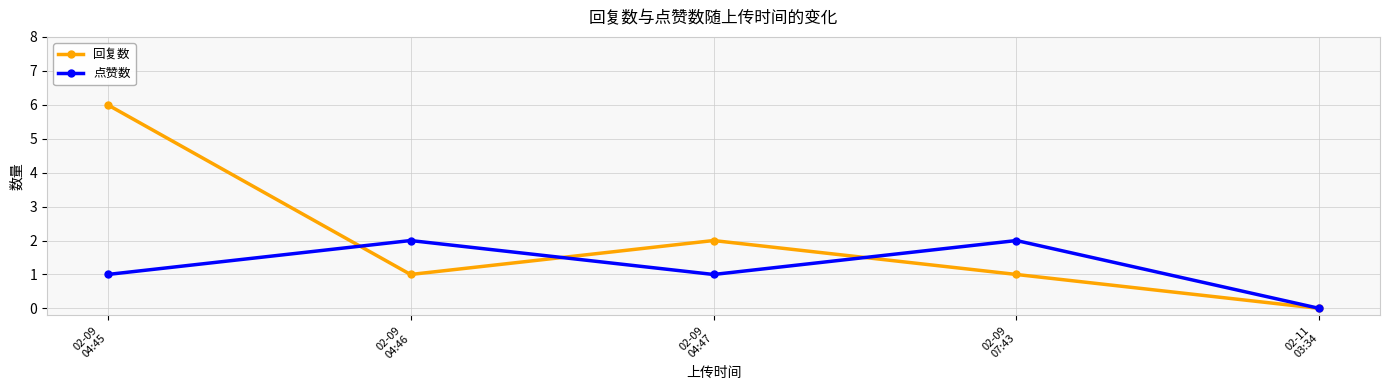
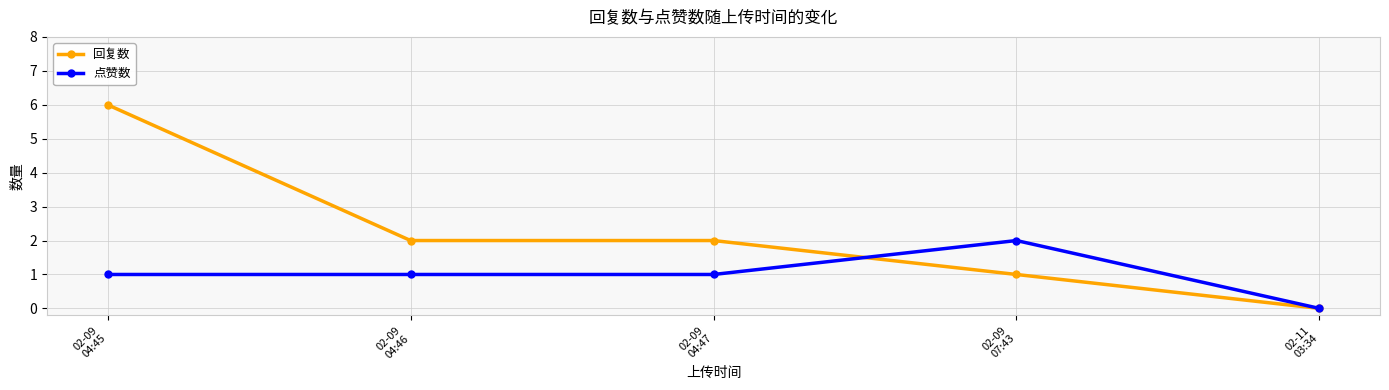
回复数, 02-09 04:46: 1 -> 2
点赞数, 02-09 04:46: 2 -> 1
